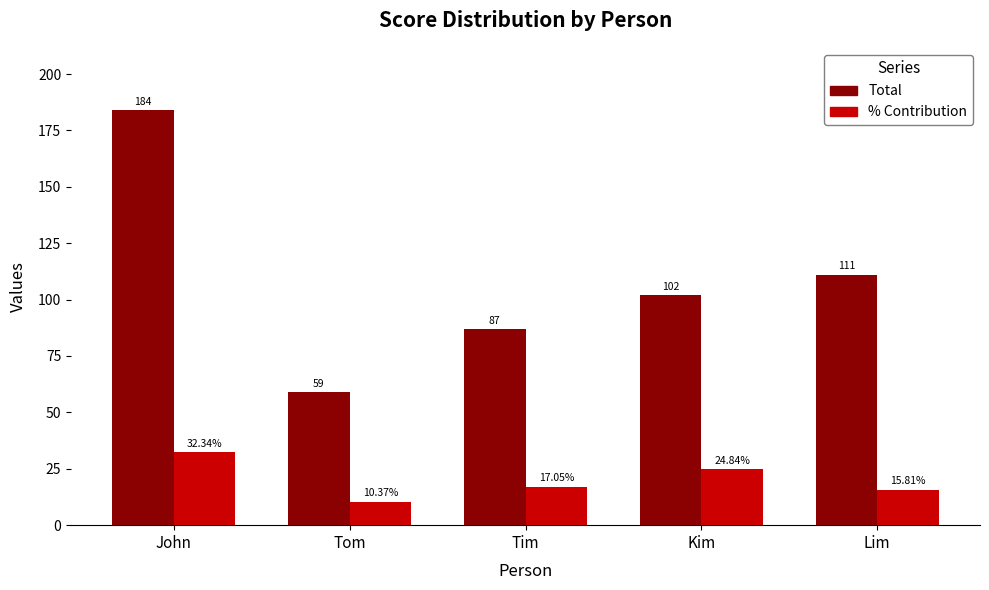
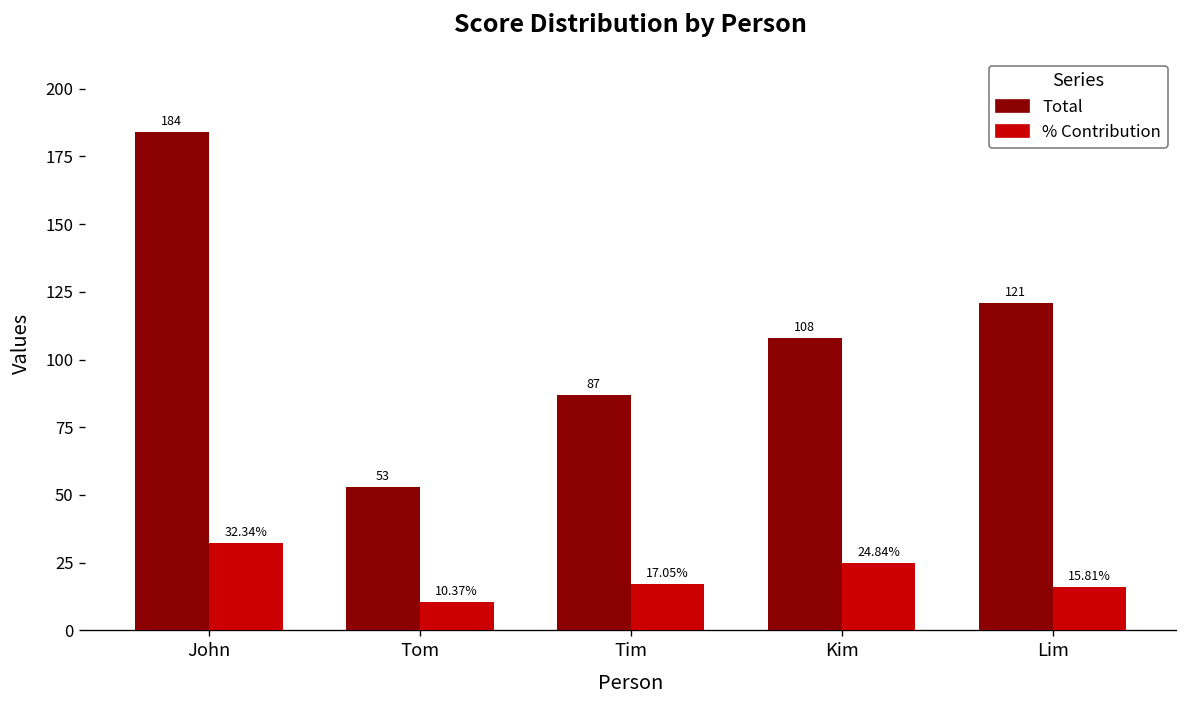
Total, Tom: 59 -> 53
Total, Kim: 102 -> 108
Total, Lim: 111 -> 121
